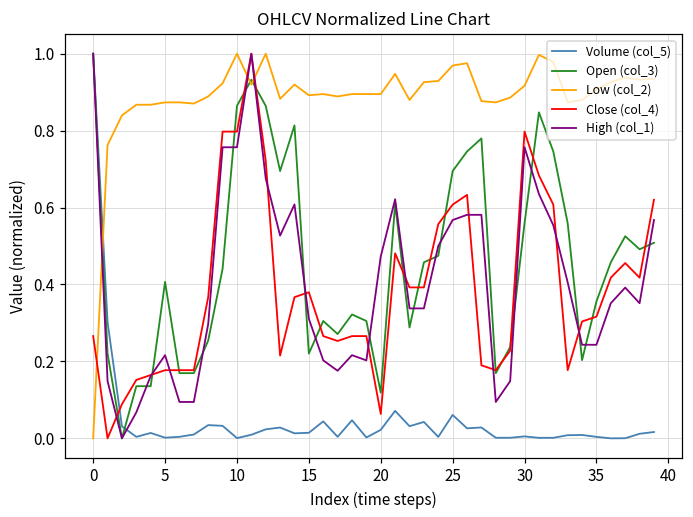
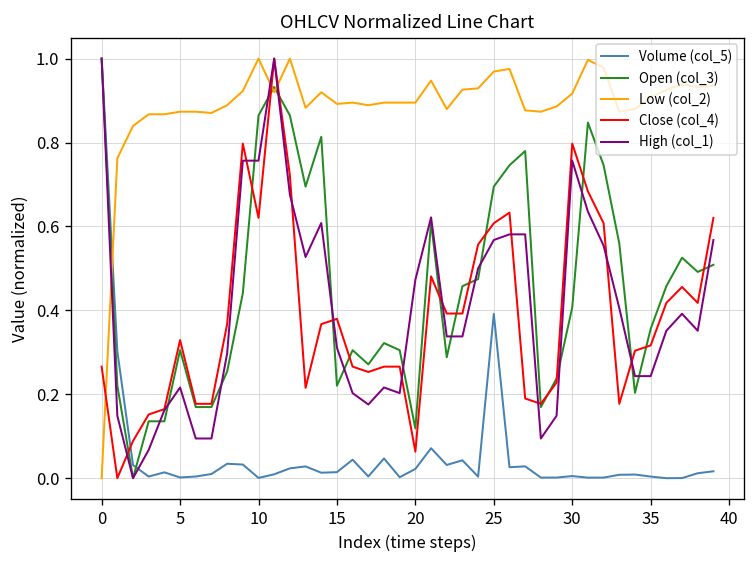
Open (col_3), 5: 0.41 -> 0.31
Close (col_4), 5: 0.18 -> 0.33
Close (col_4), 10: 0.80 -> 0.62
Volume (col_5), 25: 0.06 -> 0.39
Open (col_3), 30: 0.56 -> 0.41
